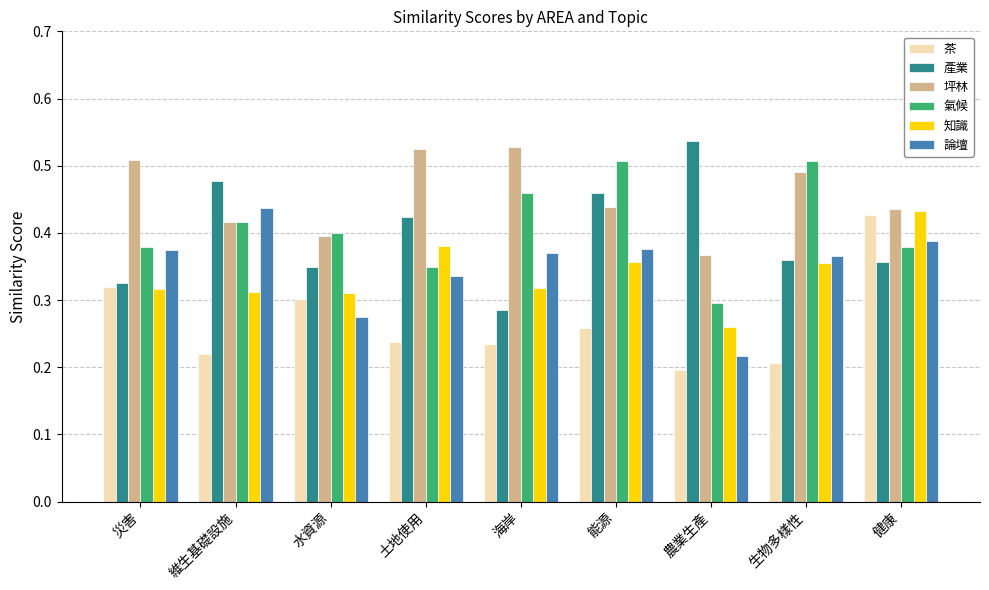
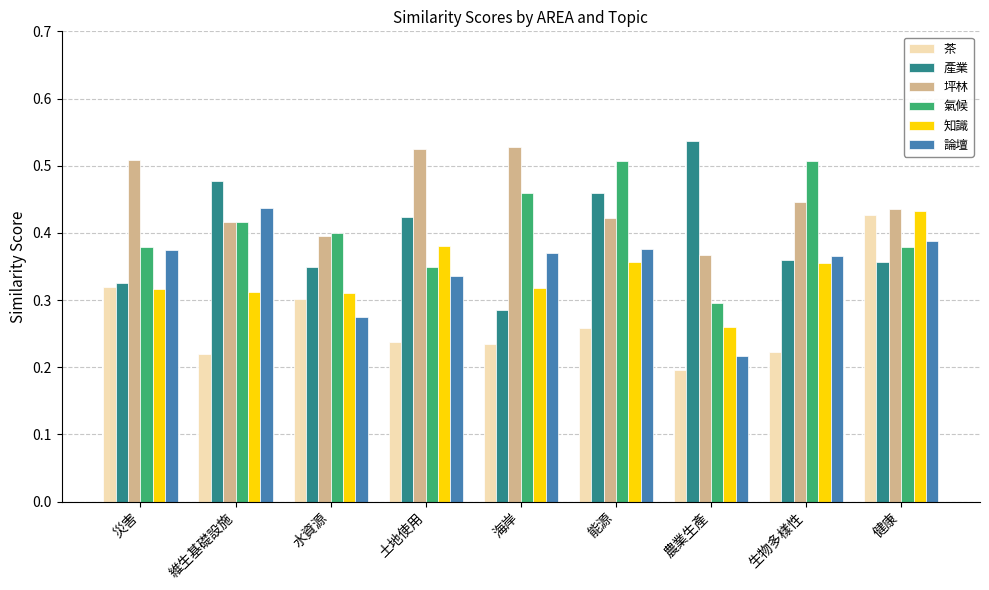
坪林, 能源: 0.44 -> 0.42
茶, 生物多樣性: 0.21 -> 0.22
坪林, 生物多樣性: 0.49 -> 0.45
